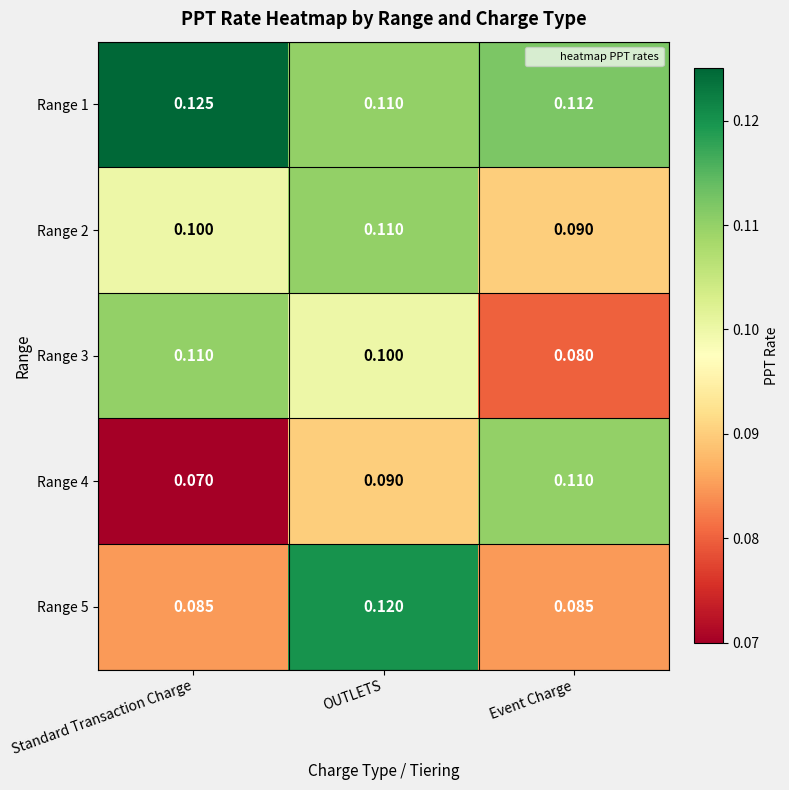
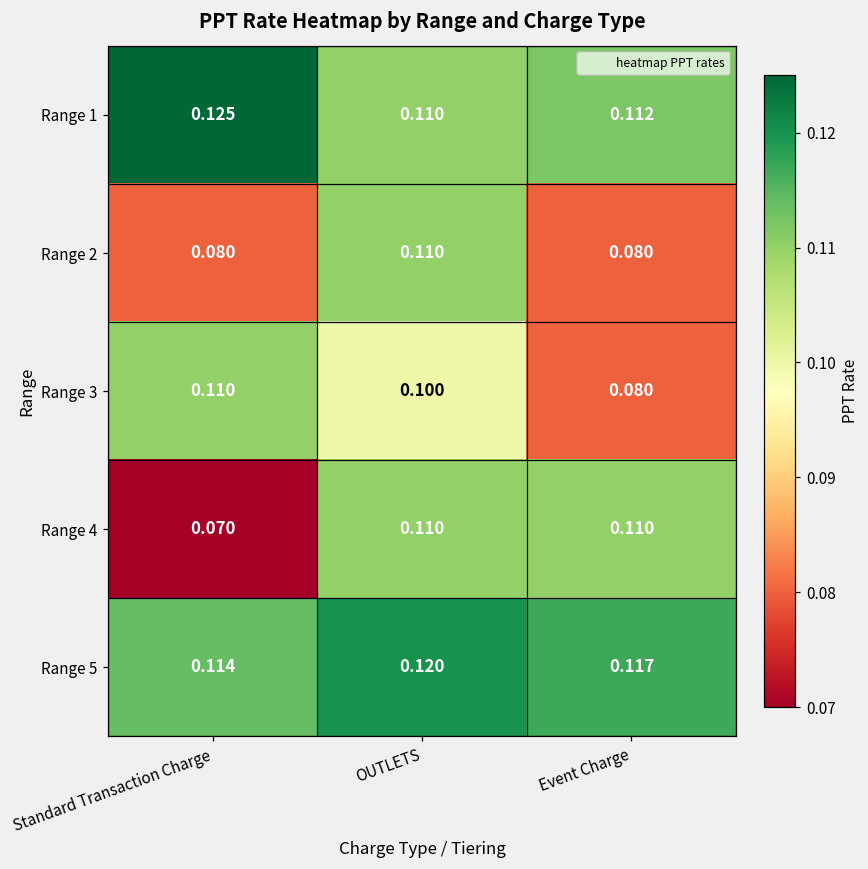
Range 2, Standard Transaction Charge: 0.100 -> 0.080
Range 2, Event Charge: 0.090 -> 0.080
Range 4, OUTLETS: 0.090 -> 0.110
Range 5, Standard Transaction Charge: 0.085 -> 0.114
Range 5, Event Charge: 0.085 -> 0.117
